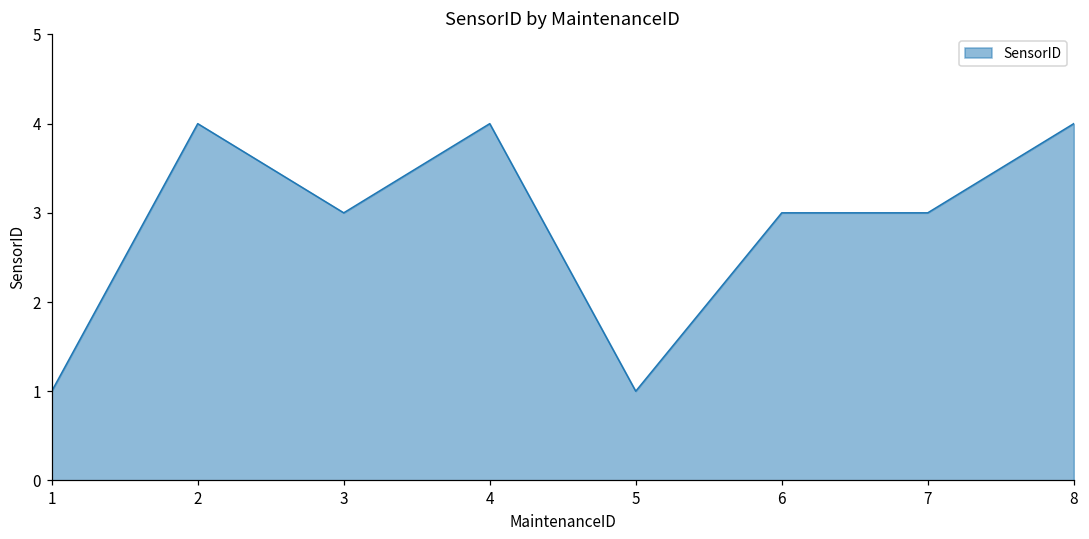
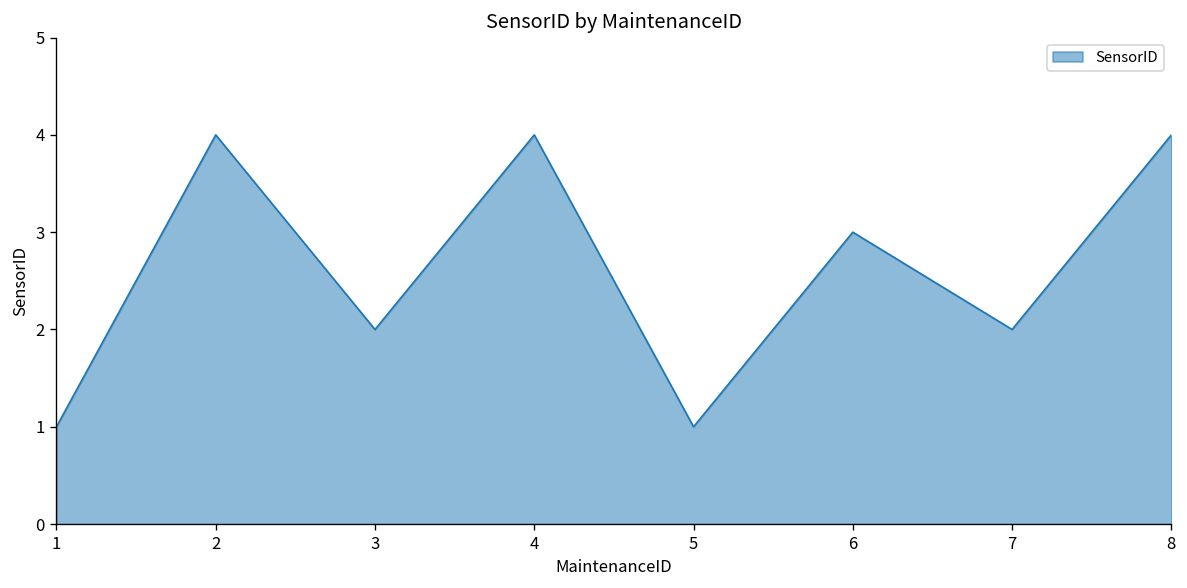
3: 3 -> 2
7: 3 -> 2
